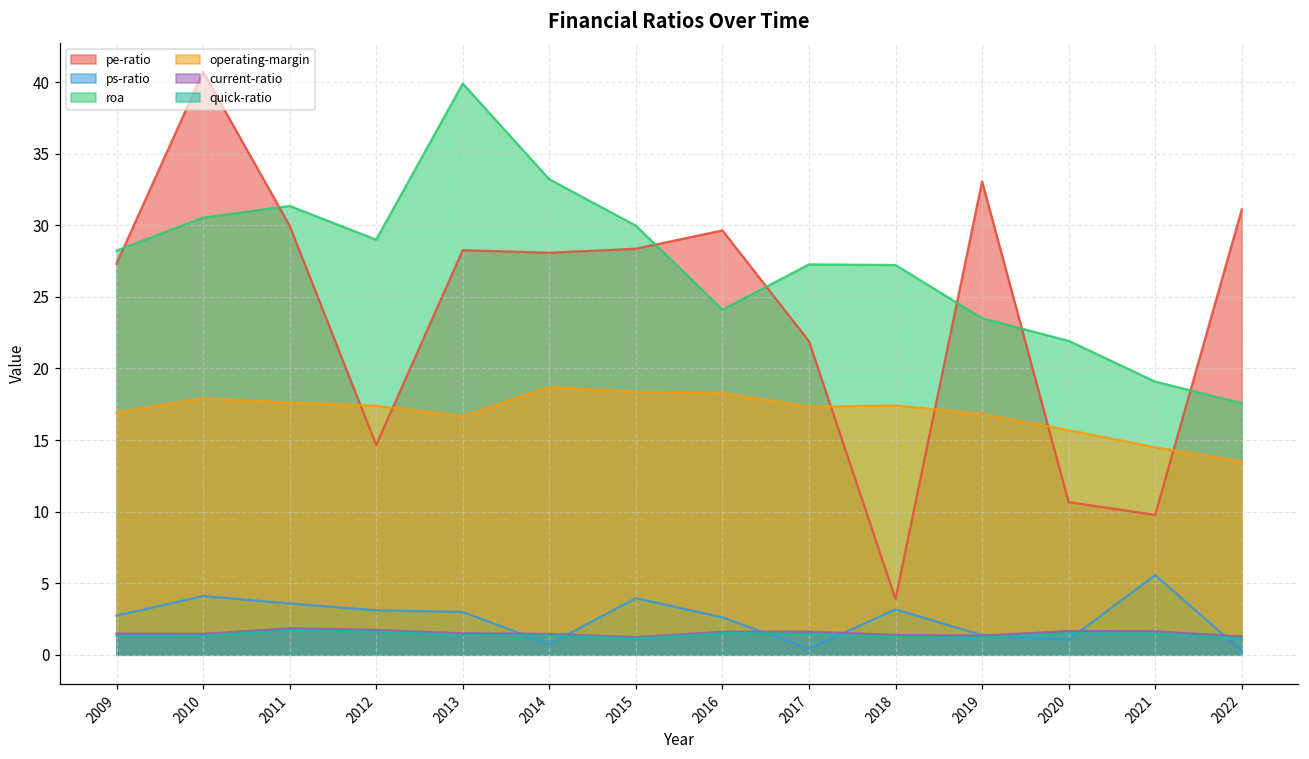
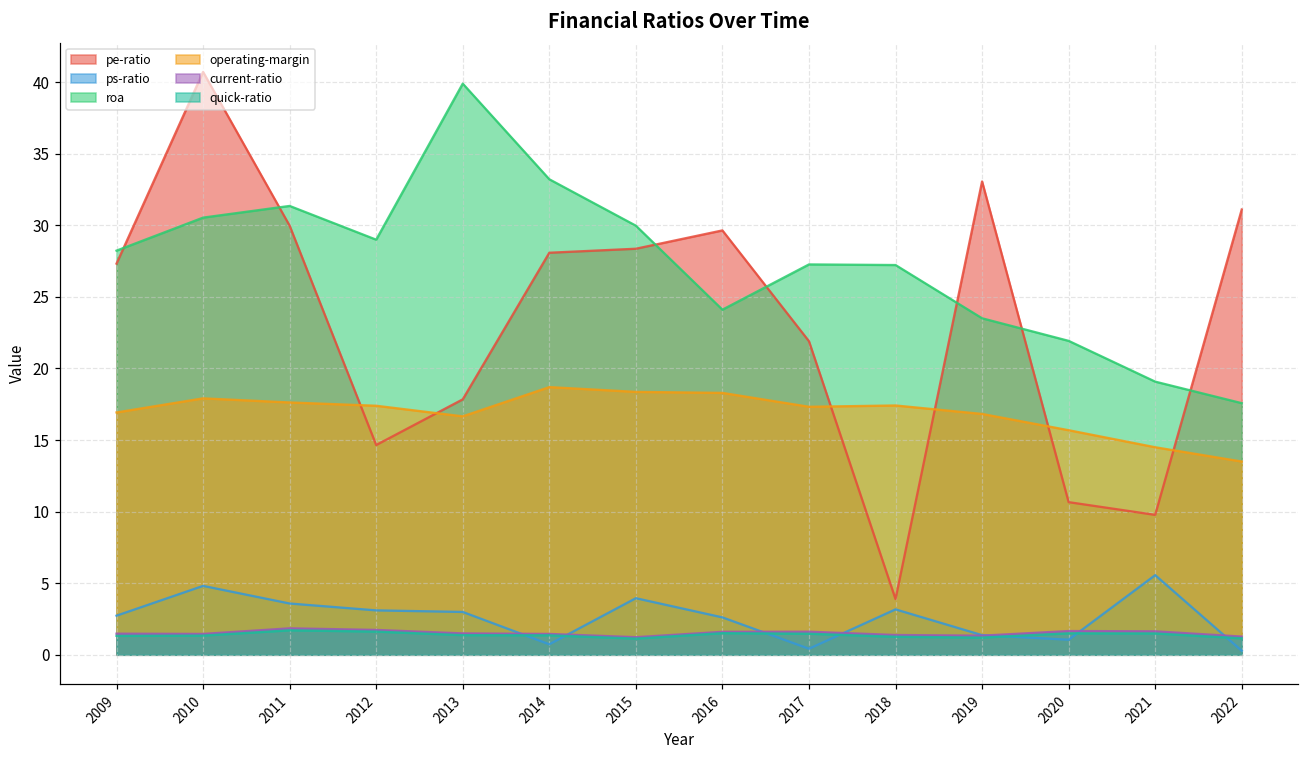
ps-ratio, 2010: 4.1 -> 4.8
pe-ratio, 2013: 28.3 -> 17.8
